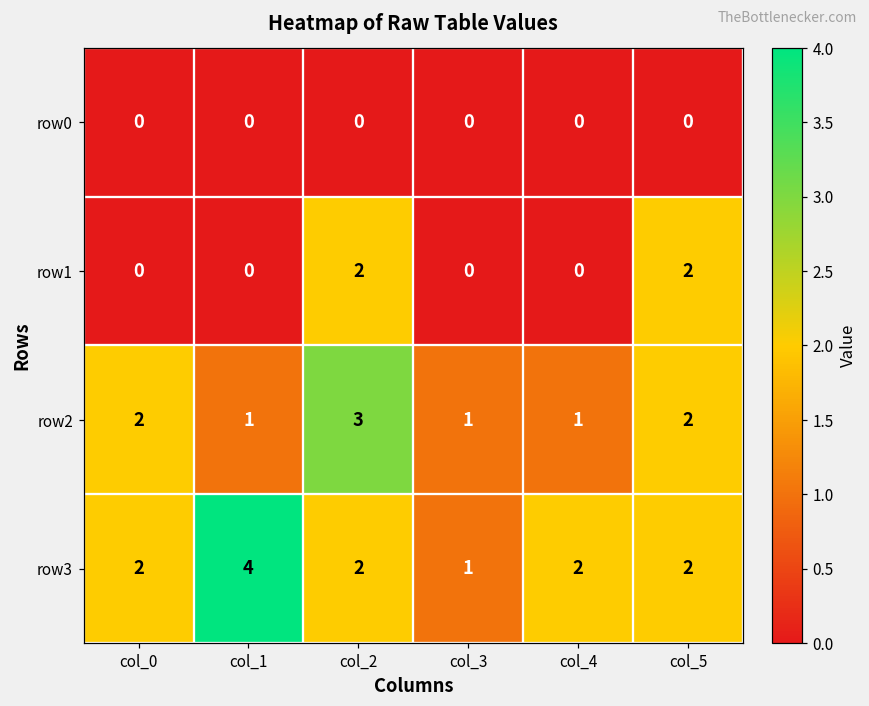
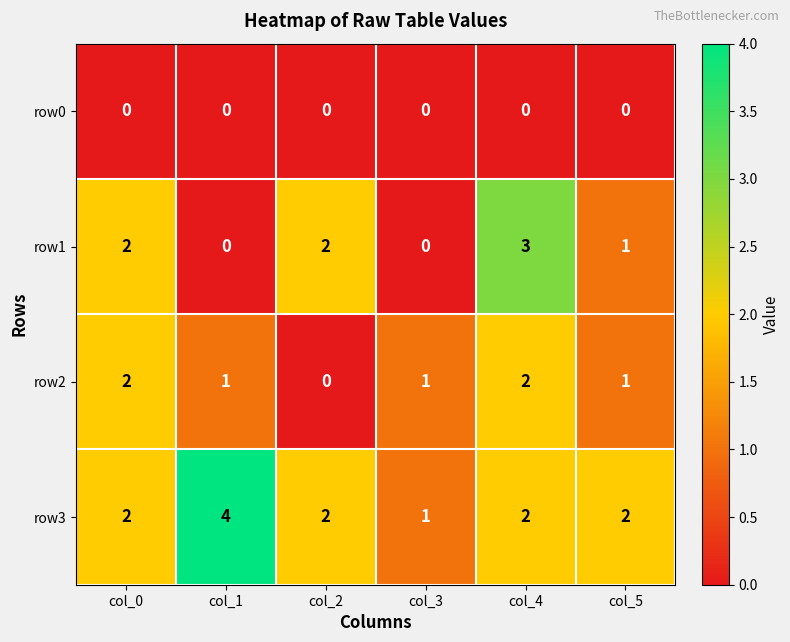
row1, col_0: 0 -> 2
row1, col_4: 0 -> 3
row1, col_5: 2 -> 1
row2, col_2: 3 -> 0
row2, col_4: 1 -> 2
row2, col_5: 2 -> 1
